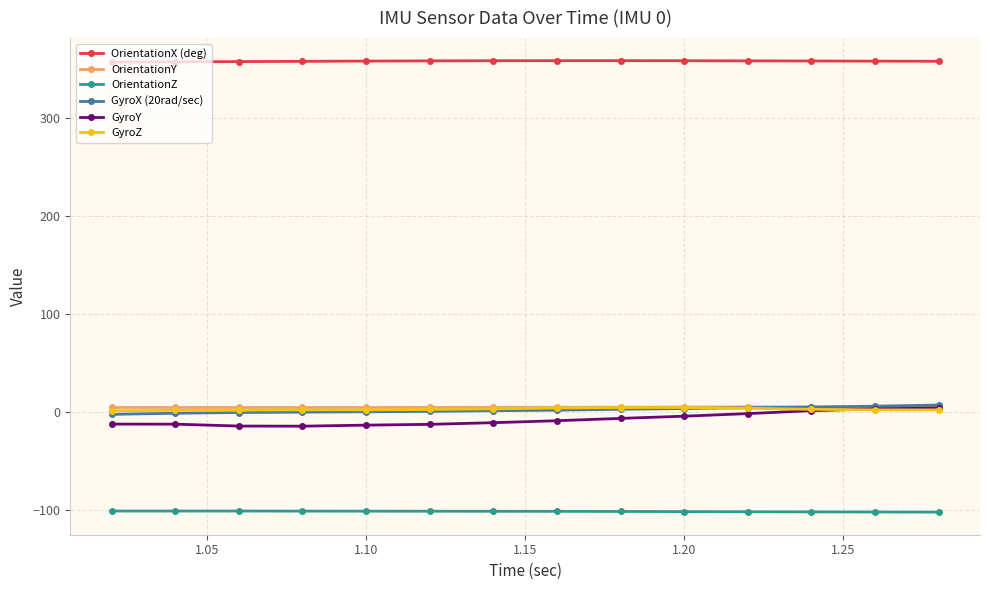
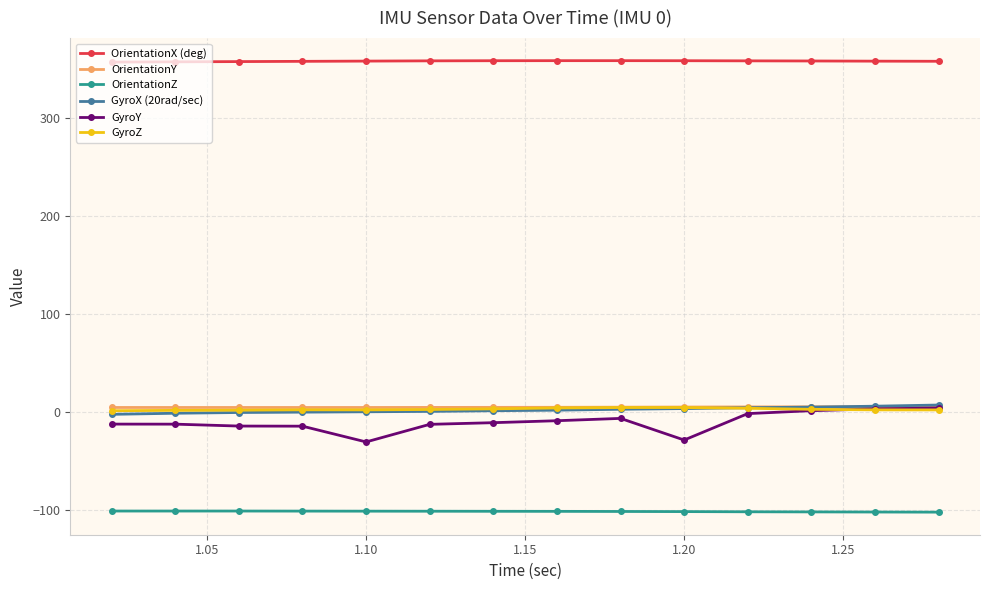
GyroY, 1.10: -10 -> -30
GyroY, 1.20: 0 -> -30
